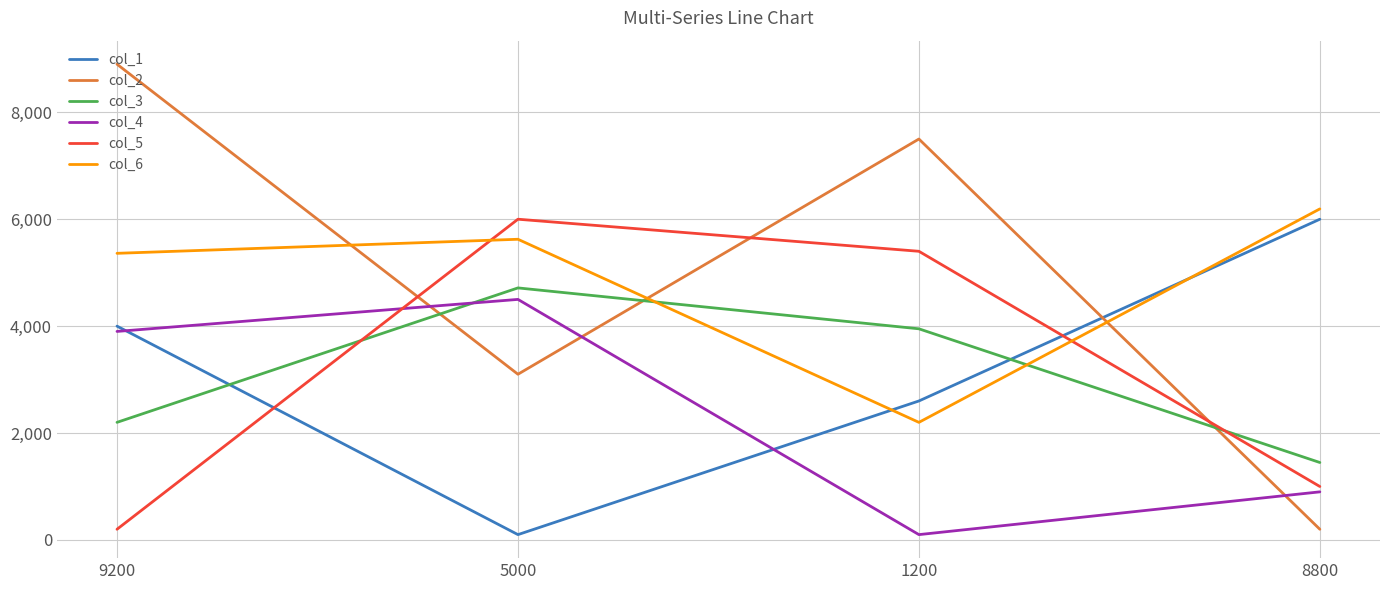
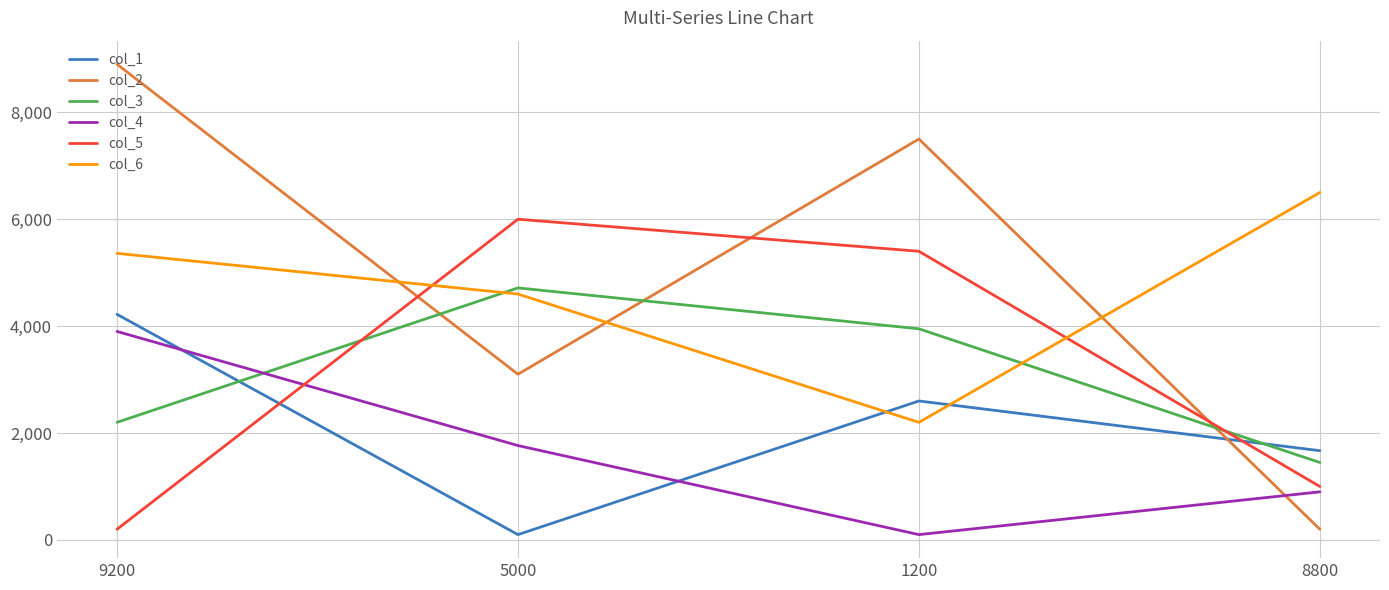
col_1, 9200: 4,000 -> 4,200
col_4, 5000: 4,500 -> 1,800
col_6, 5000: 5,600 -> 4,600
col_1, 8800: 6,000 -> 1,700
col_6, 8800: 6,200 -> 6,500
